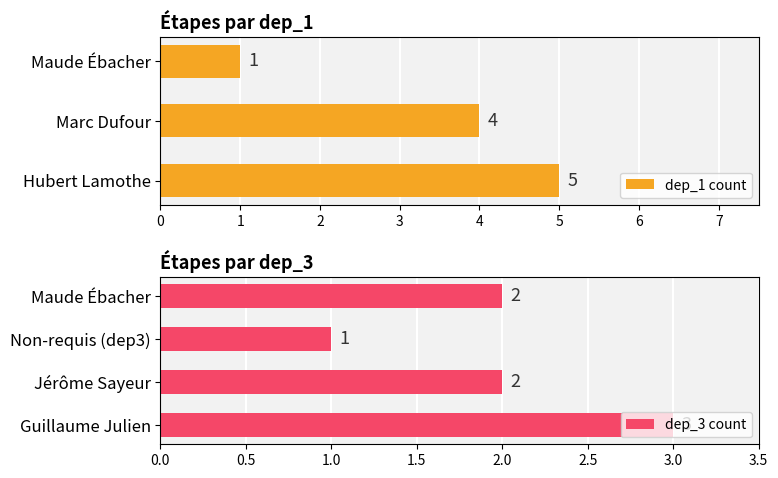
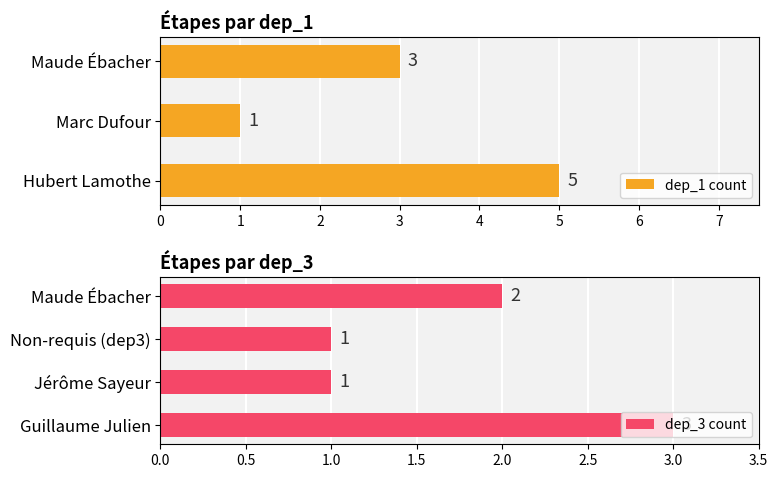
Étapes par dep_1, Maude Ébacher: 1 -> 3
Étapes par dep_1, Marc Dufour: 4 -> 1
Étapes par dep_3, Jérôme Sayeur: 2 -> 1
